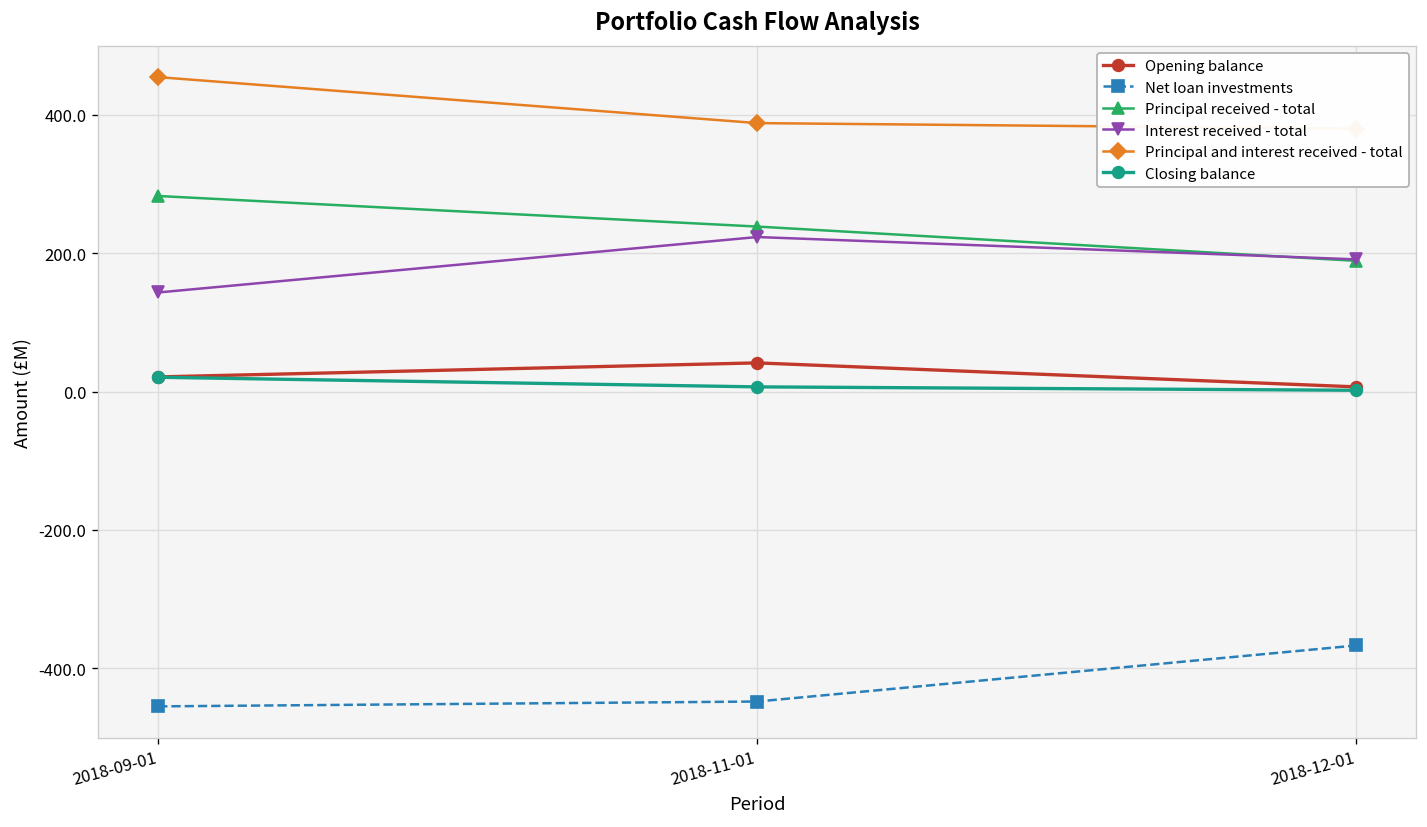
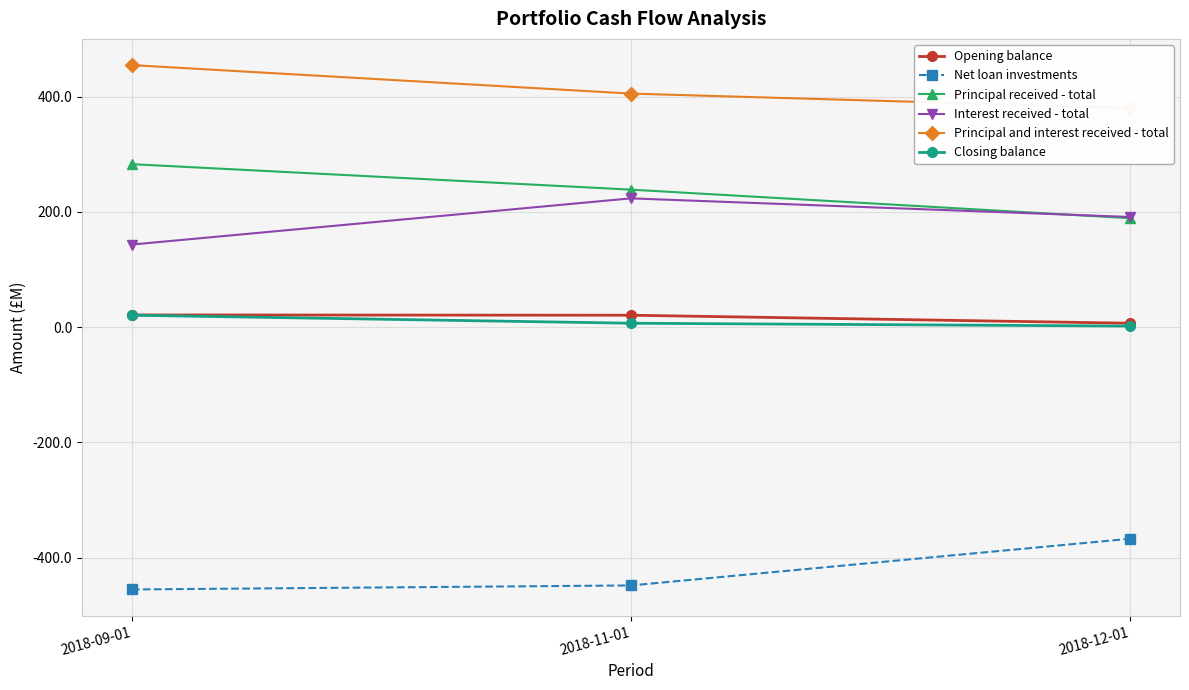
Opening balance, 2018-11-01: 40 -> 20
Principal and interest received - total, 2018-11-01: 390 -> 410
